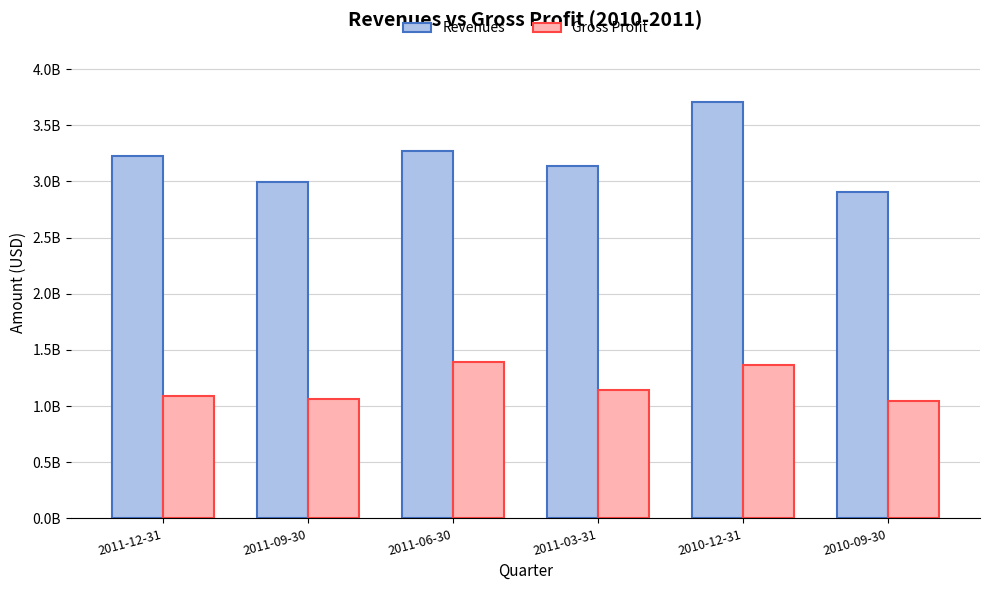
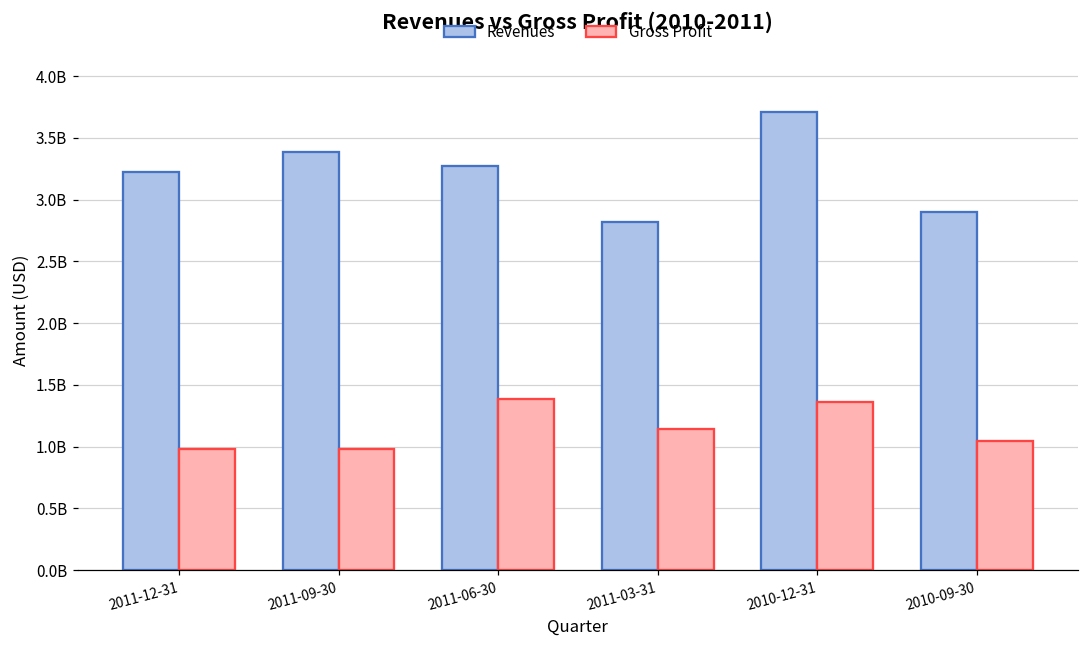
Gross Profit, 2011-12-31: 1090000000 -> 980000000
Revenues, 2011-09-30: 2990000000 -> 3390000000
Gross Profit, 2011-09-30: 1060000000 -> 980000000
Revenues, 2011-03-31: 3140000000 -> 2820000000
